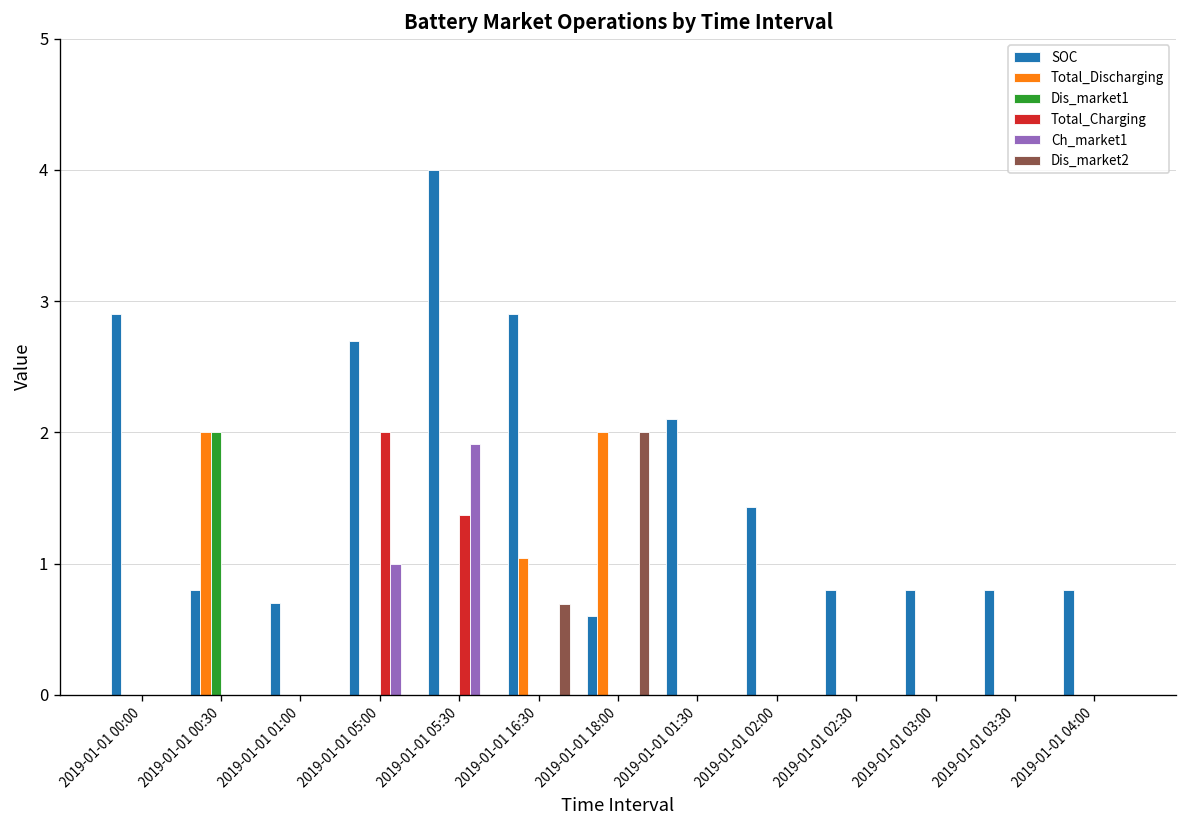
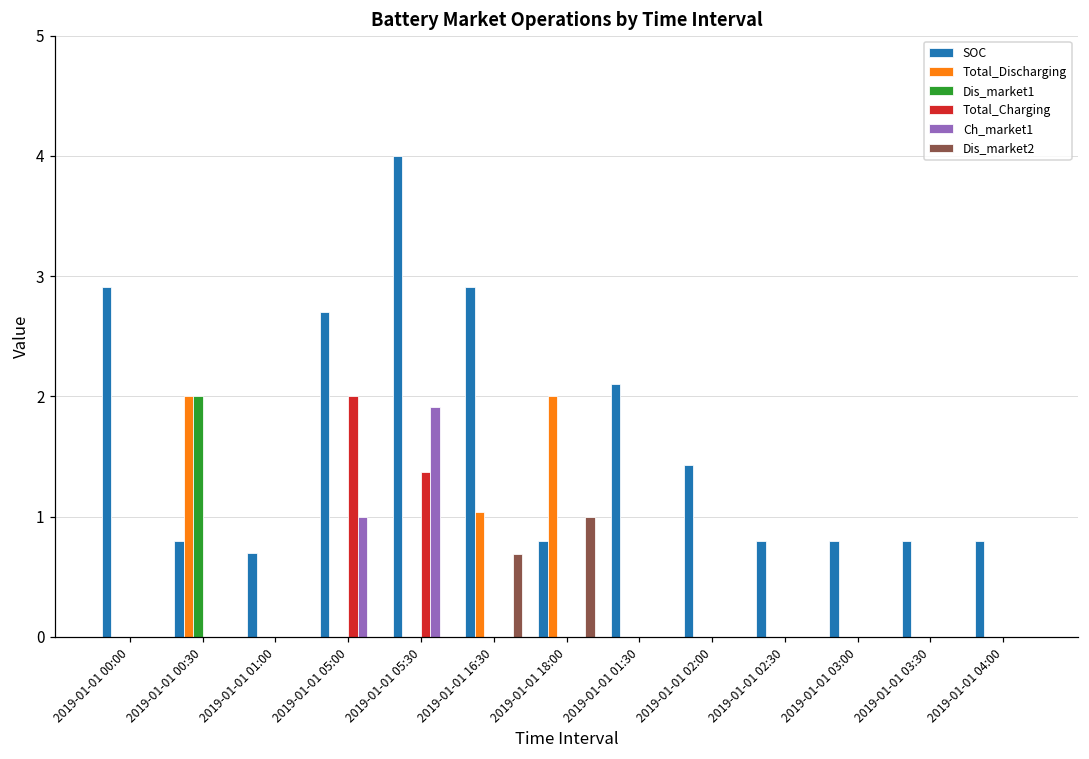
SOC, 2019-01-01 18:00: 0.6 -> 0.8
Dis_market2, 2019-01-01 18:00: 2 -> 1
